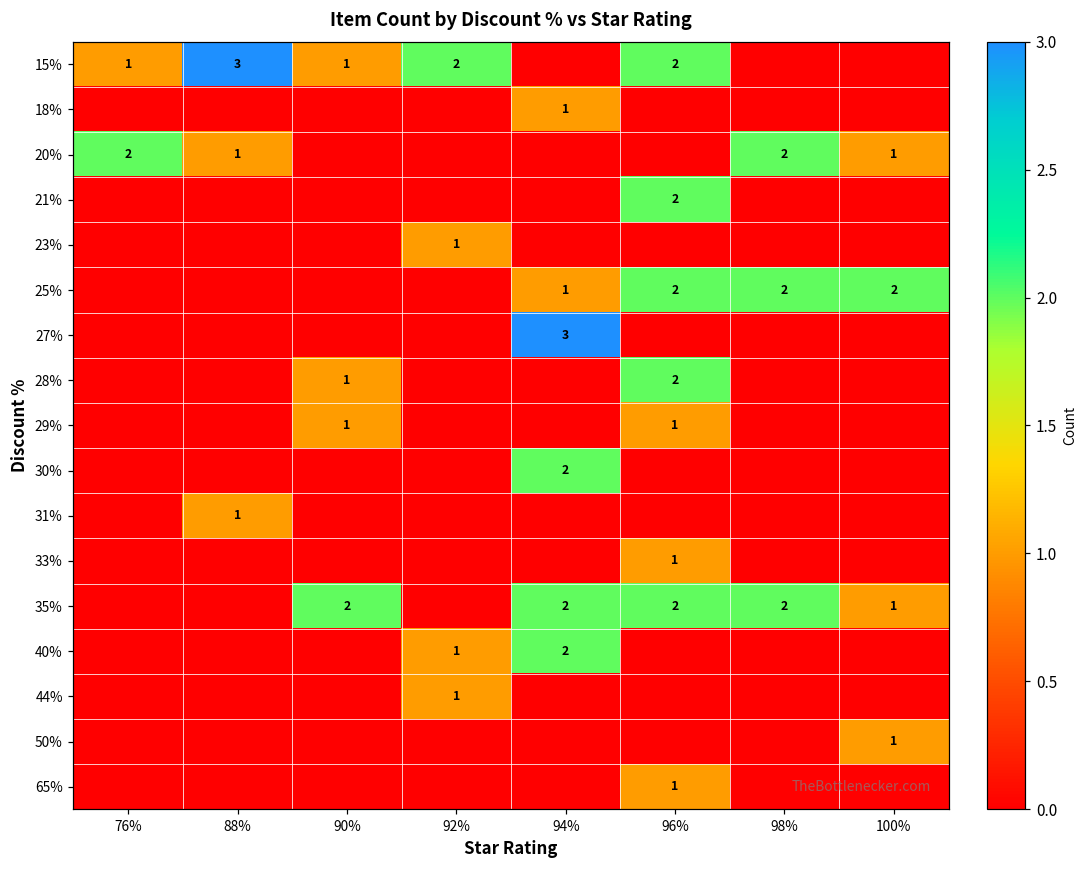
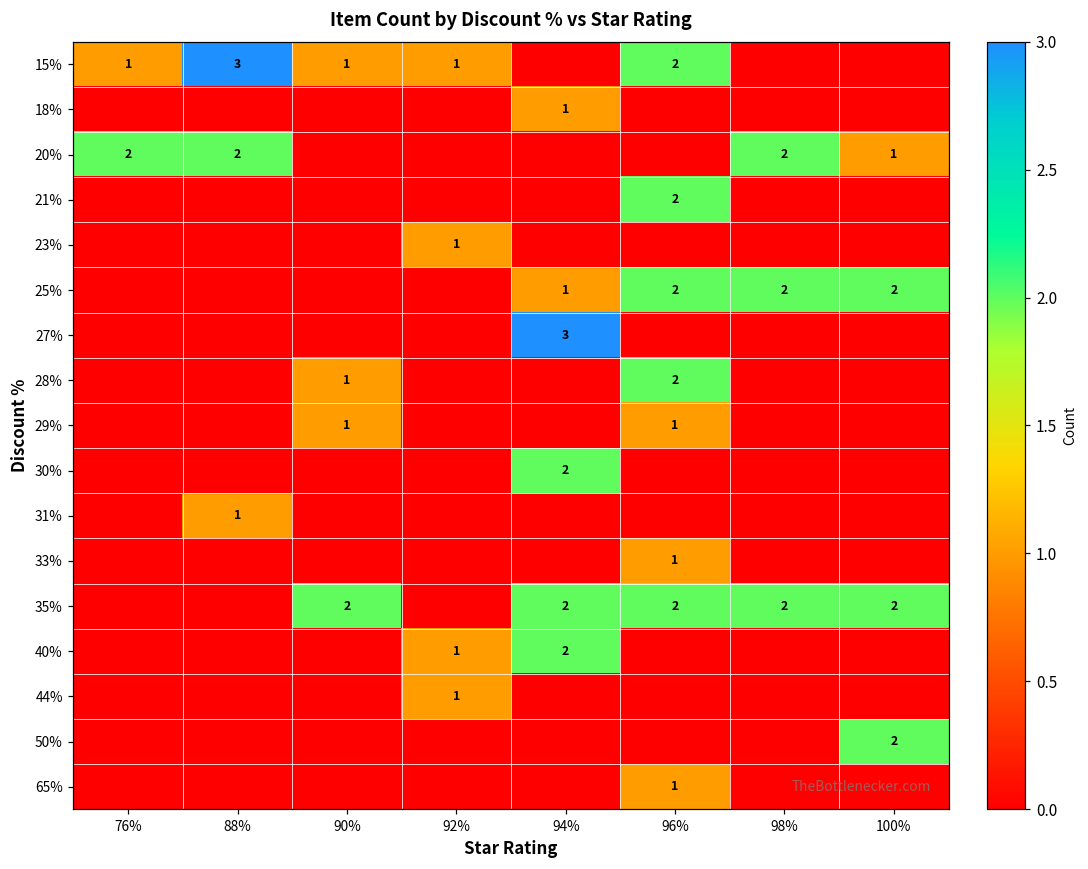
15%, 92%: 2 -> 1
20%, 88%: 1 -> 2
35%, 100%: 1 -> 2
50%, 100%: 1 -> 2
